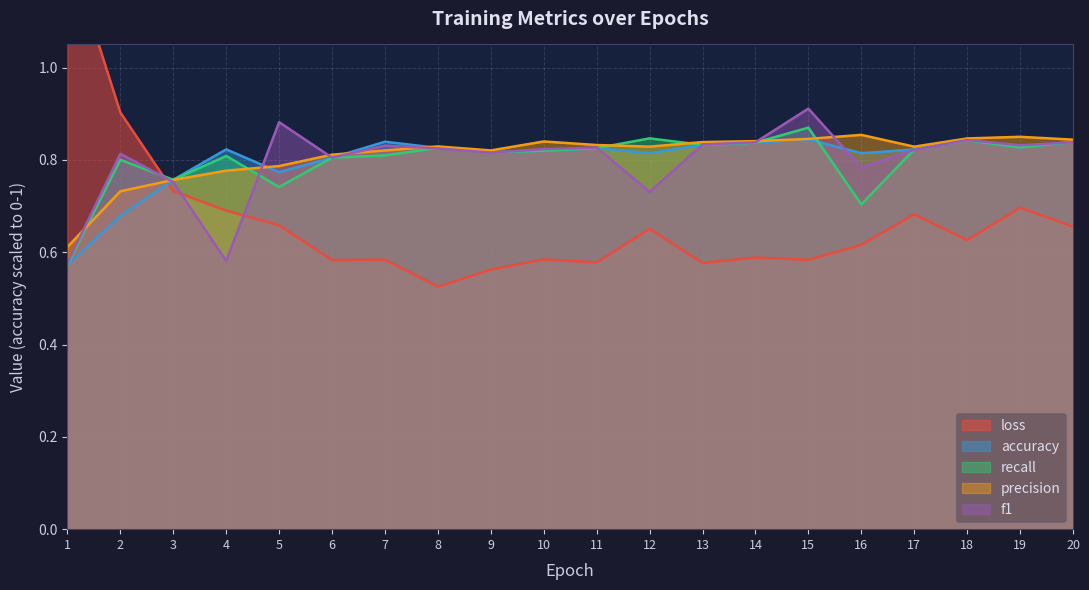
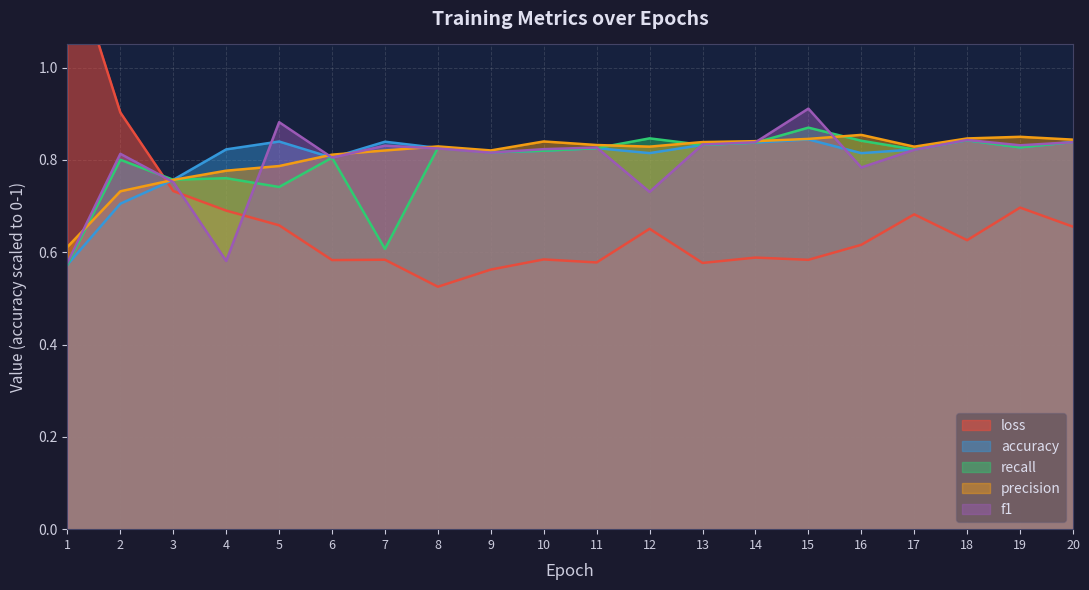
accuracy, 2: 0.68 -> 0.71
recall, 4: 0.81 -> 0.76
accuracy, 5: 0.77 -> 0.84
recall, 7: 0.81 -> 0.61
recall, 16: 0.70 -> 0.84
